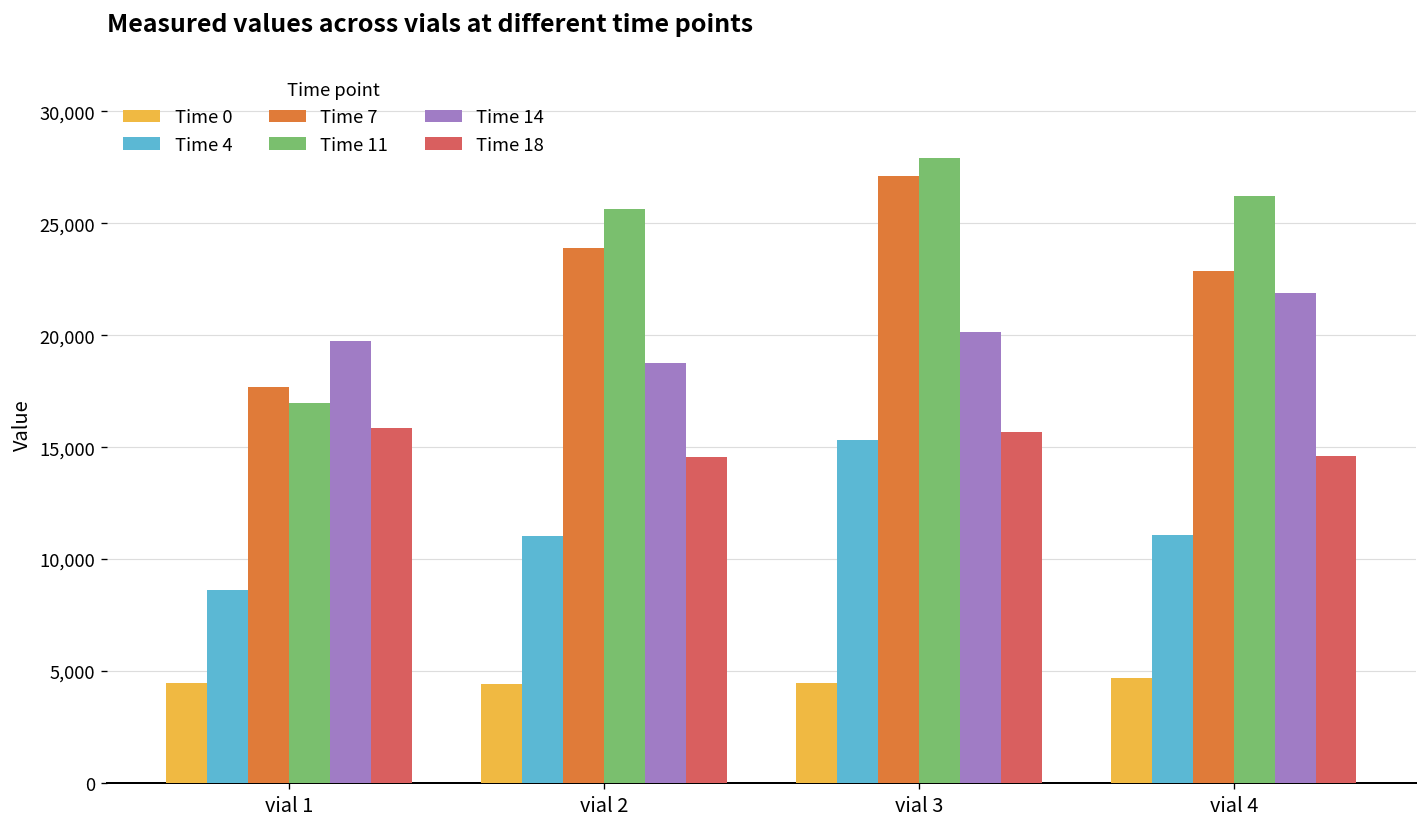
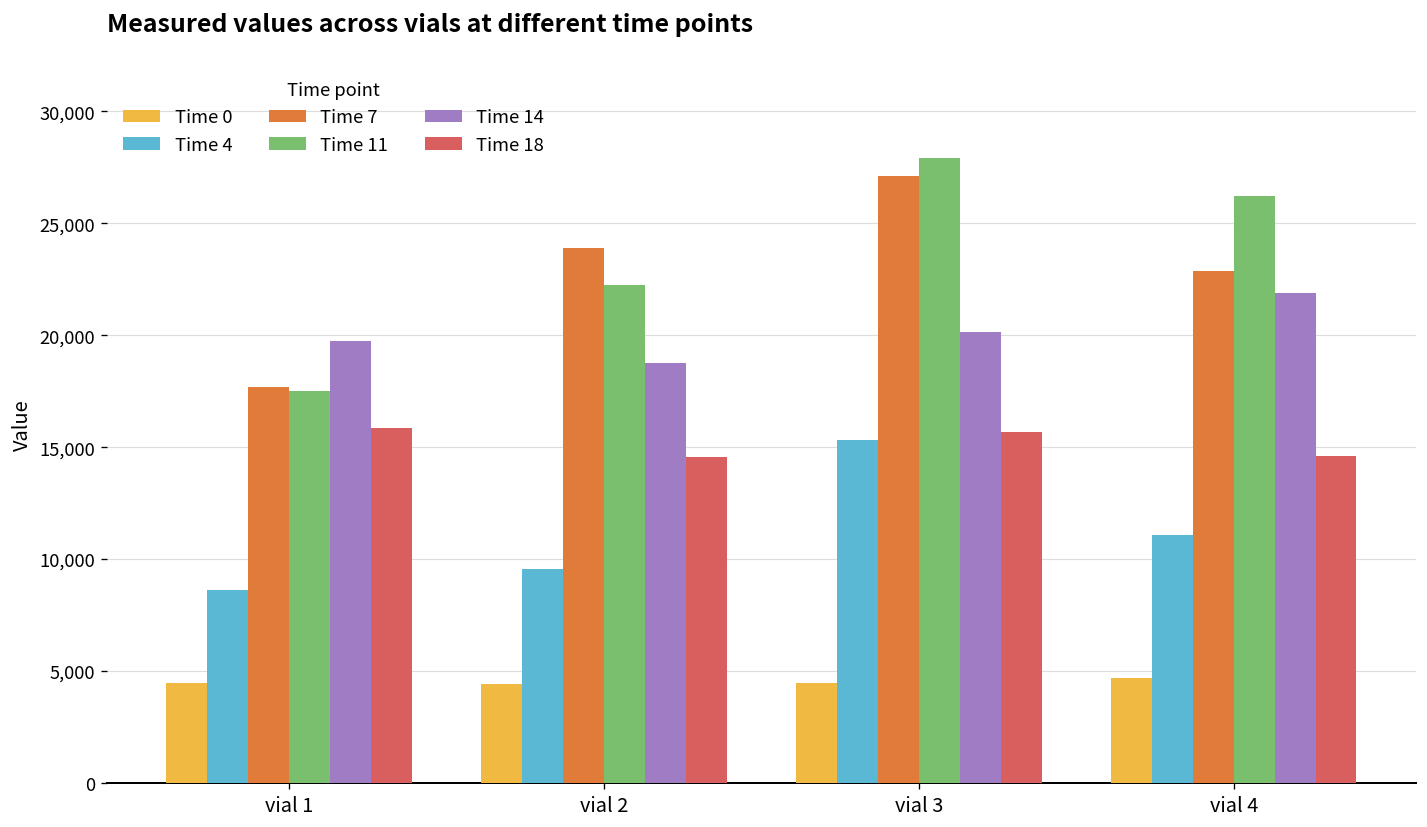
Time 11, vial 1: 17,000 -> 17,500
Time 4, vial 2: 11,000 -> 9,600
Time 11, vial 2: 25,700 -> 22,200
